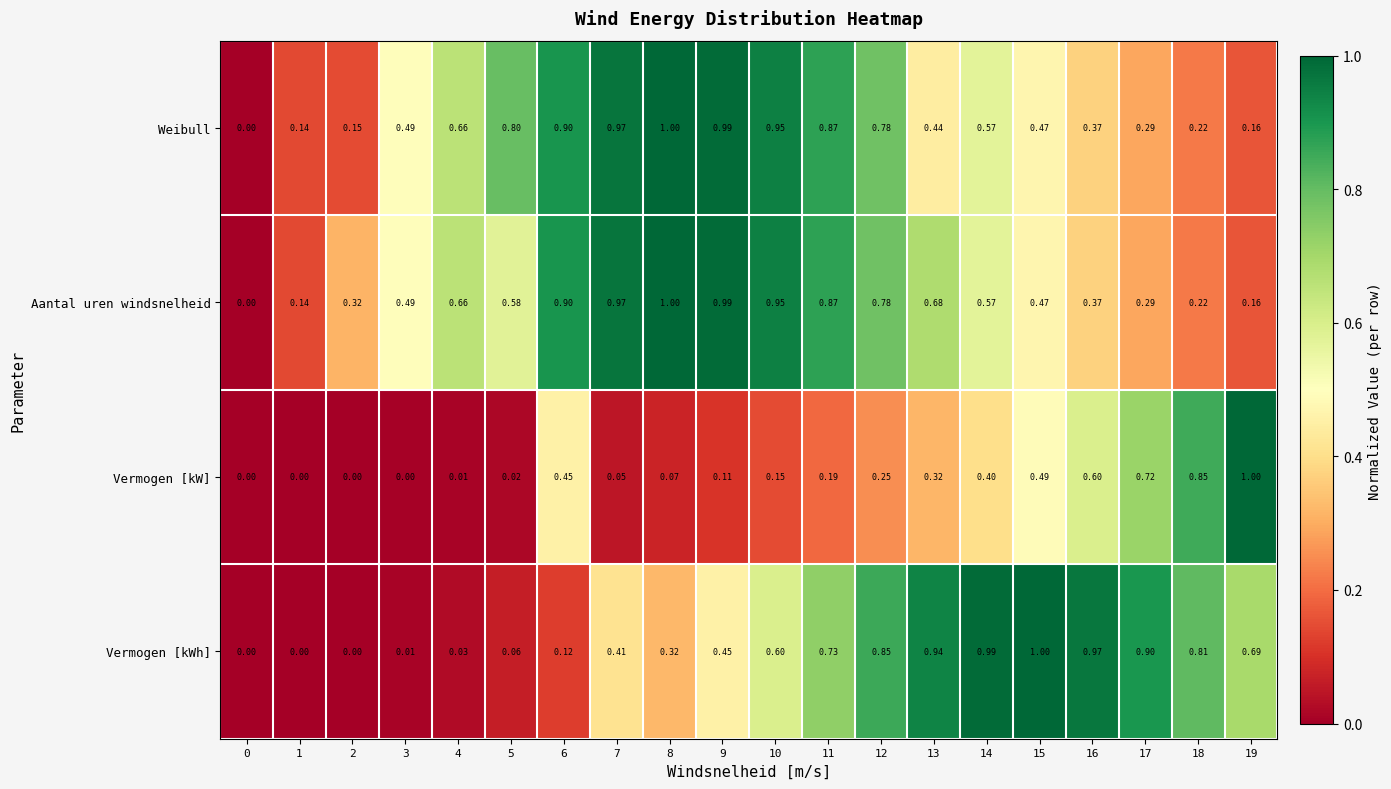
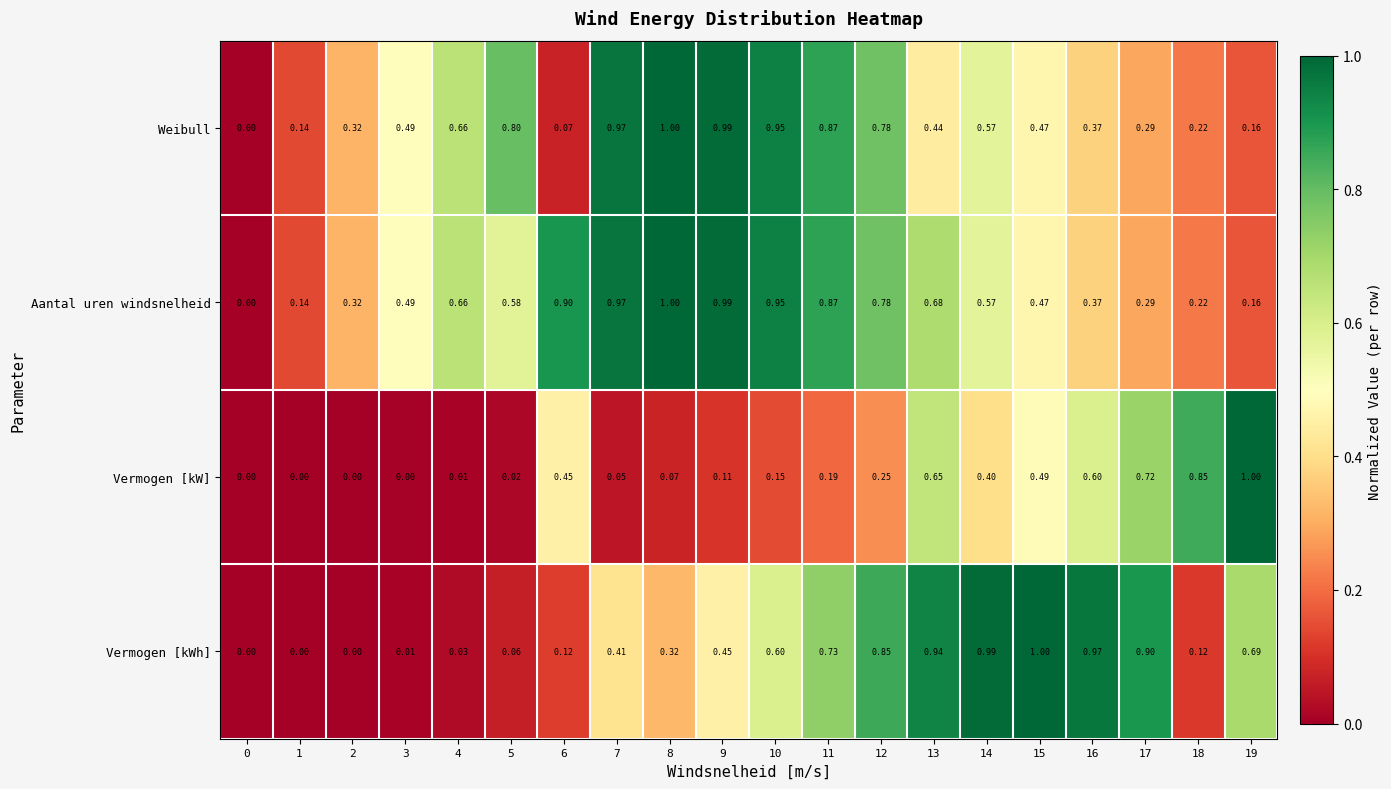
Weibull, 2: 0.15 -> 0.32
Weibull, 6: 0.90 -> 0.07
Vermogen [kW], 13: 0.32 -> 0.65
Vermogen [kWh], 18: 0.81 -> 0.12
